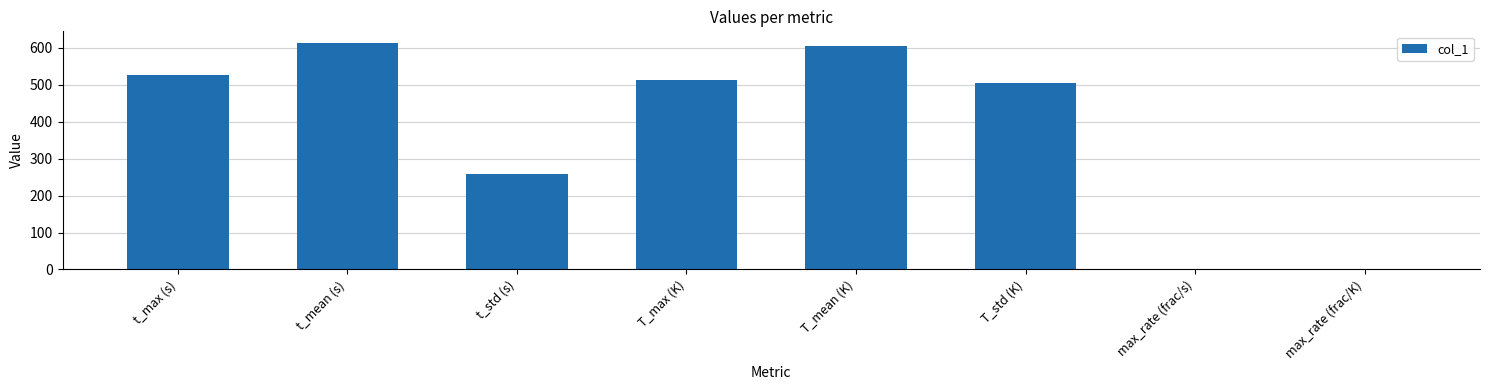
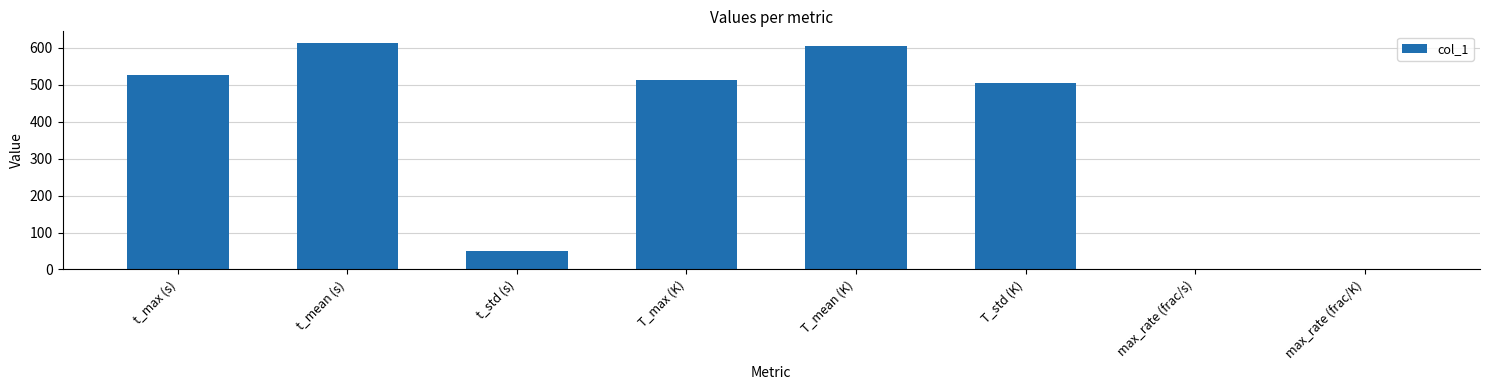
t_std (s): 260 -> 50
